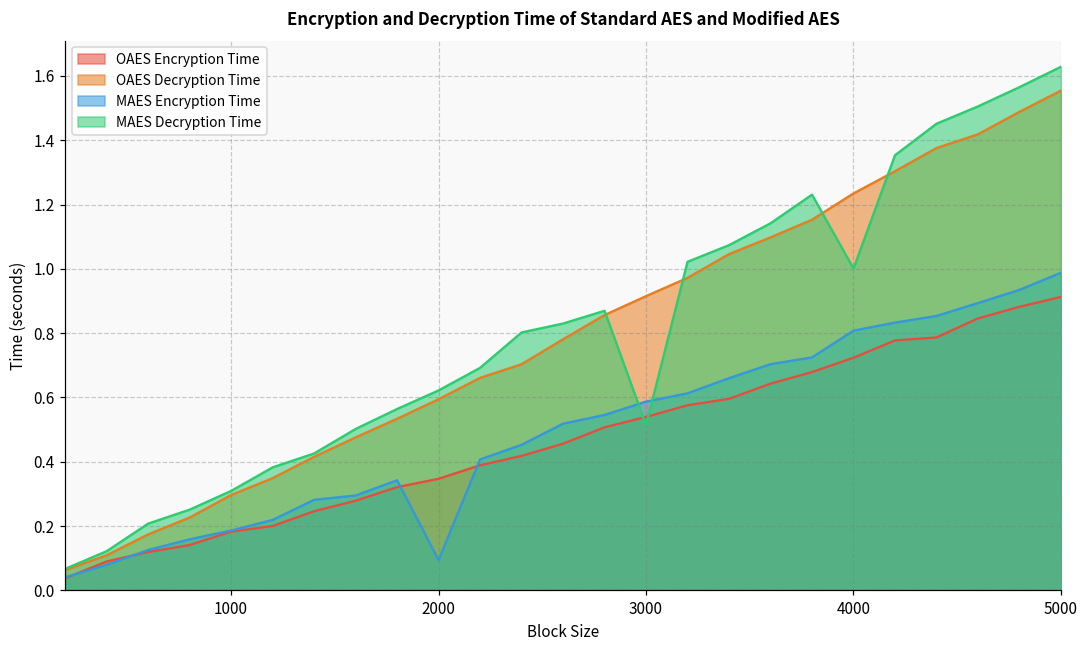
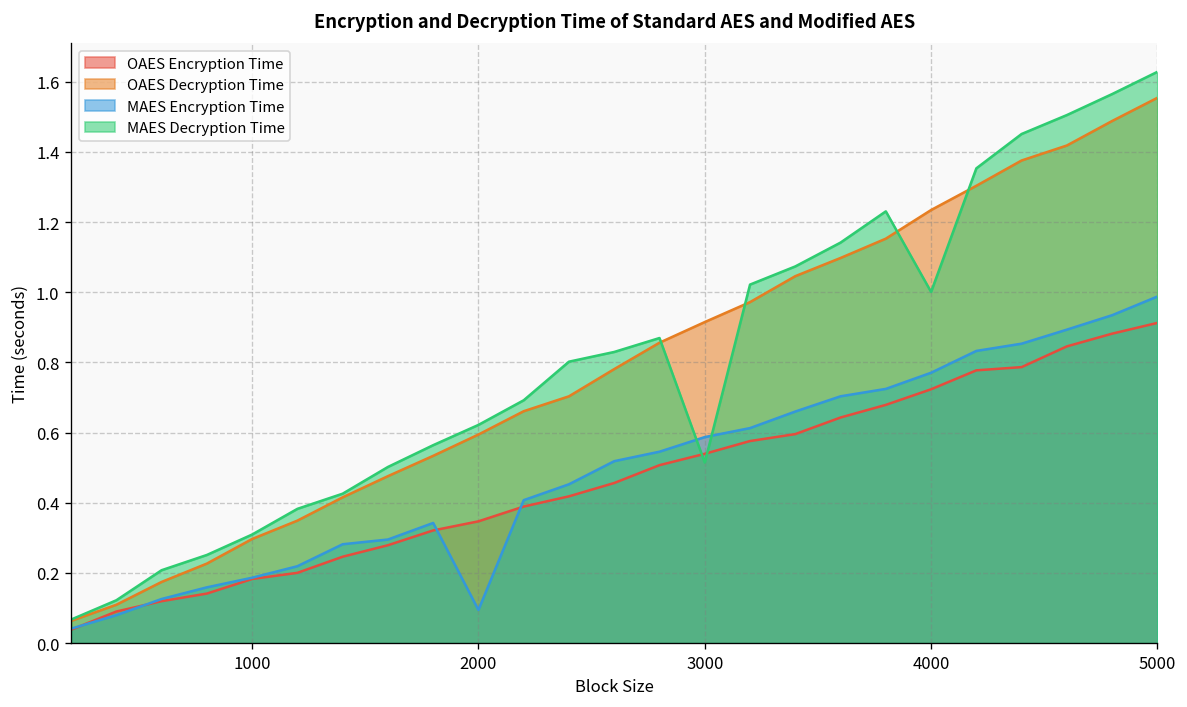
MAES Encryption Time, 4000: 0.81 -> 0.77
